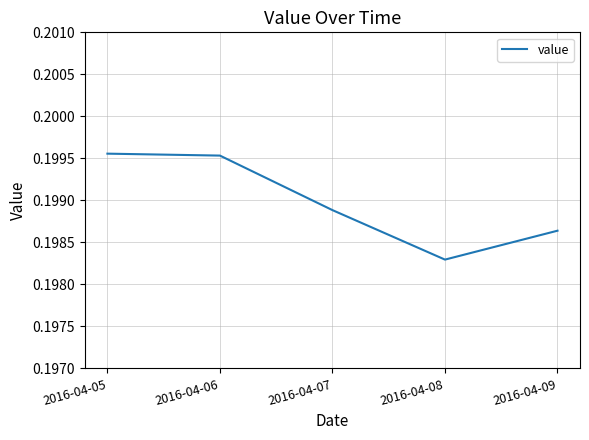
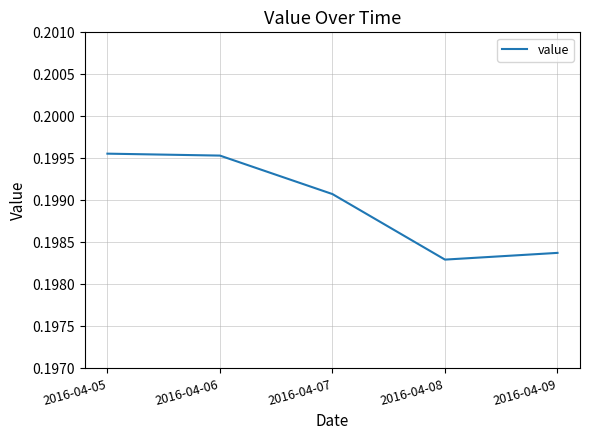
2016-04-07: 0.1989 -> 0.1991
2016-04-09: 0.1986 -> 0.1984
